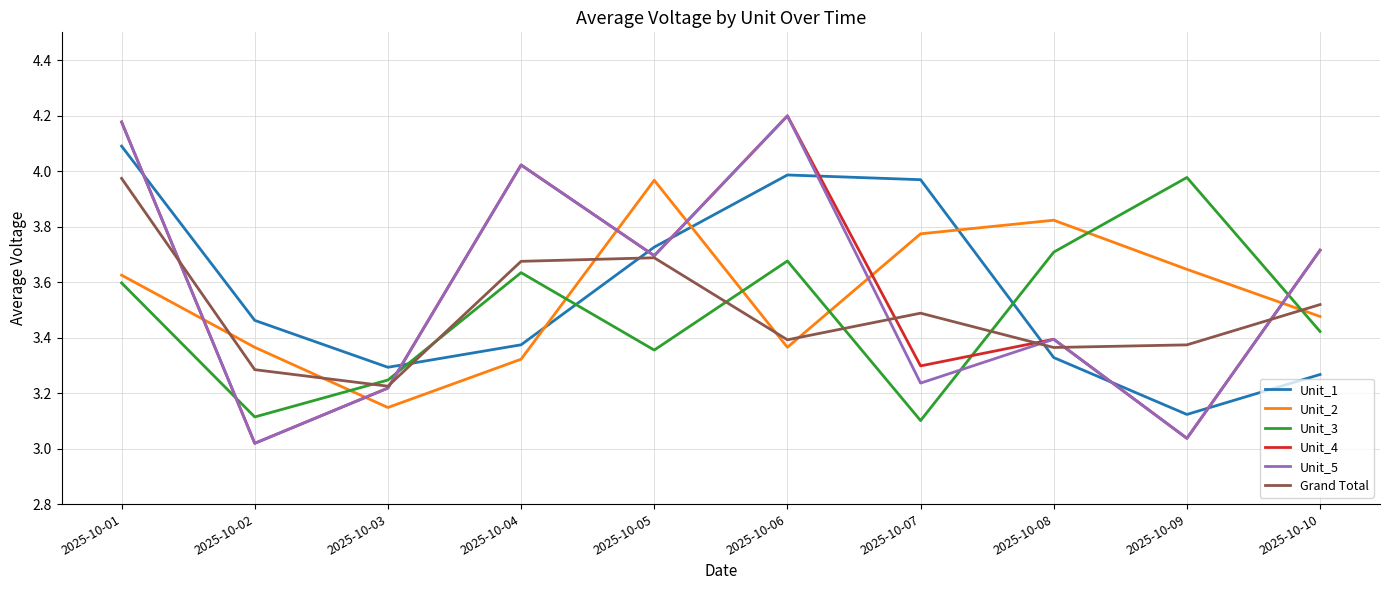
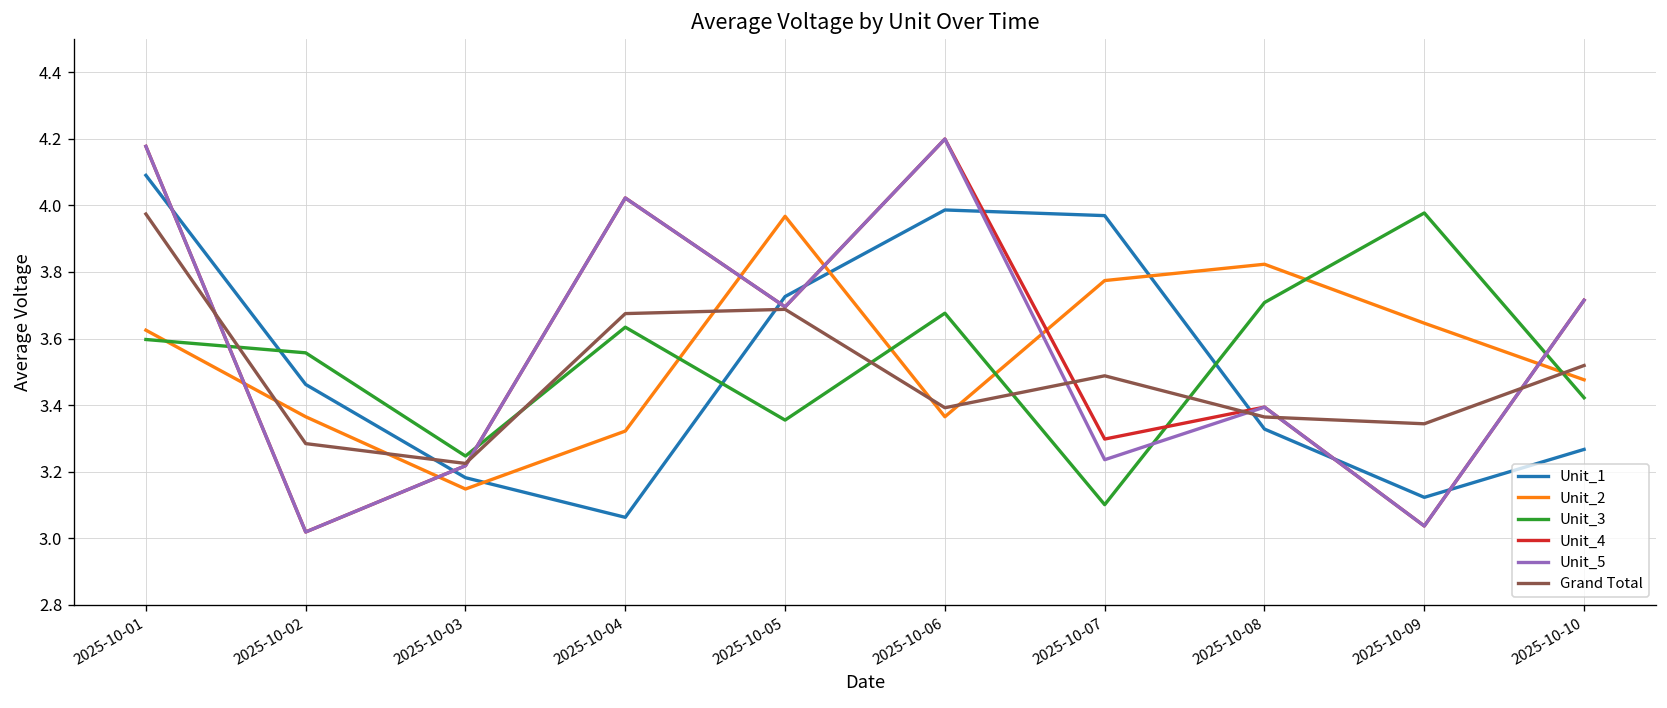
Unit_3, 2025-10-02: 3.11 -> 3.56
Unit_1, 2025-10-03: 3.29 -> 3.18
Unit_1, 2025-10-04: 3.37 -> 3.06
Grand Total, 2025-10-09: 3.37 -> 3.34
